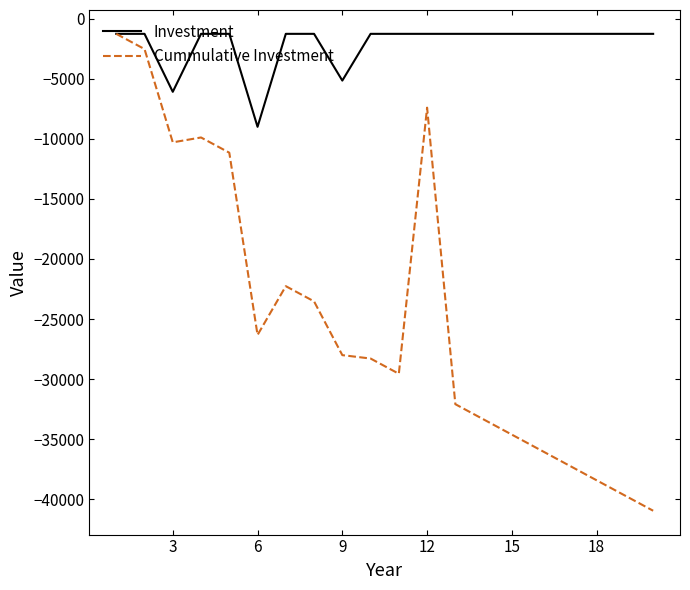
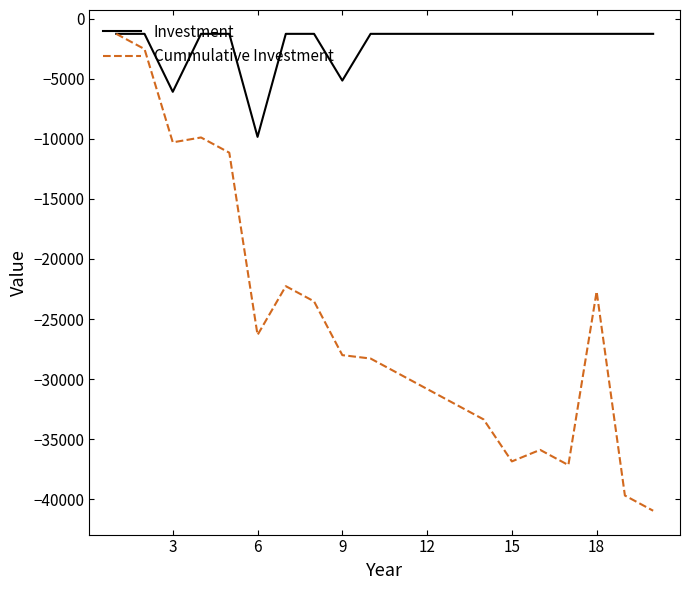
Investment, 6: -9000 -> -9800
Cummulative Investment, 12: -7400 -> -30800
Cummulative Investment, 15: -34600 -> -36800
Cummulative Investment, 18: -38400 -> -22700
